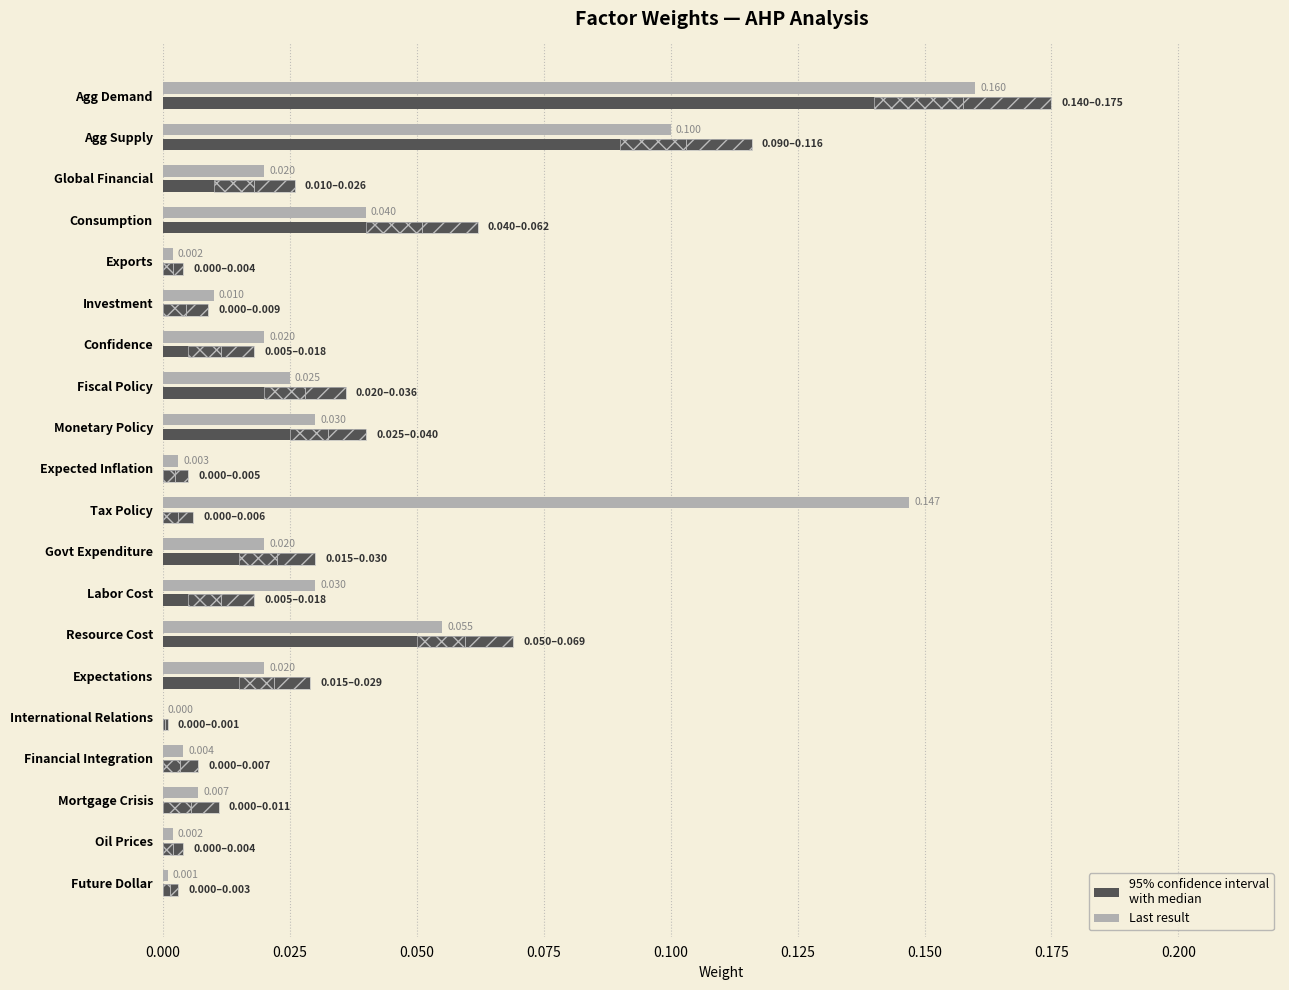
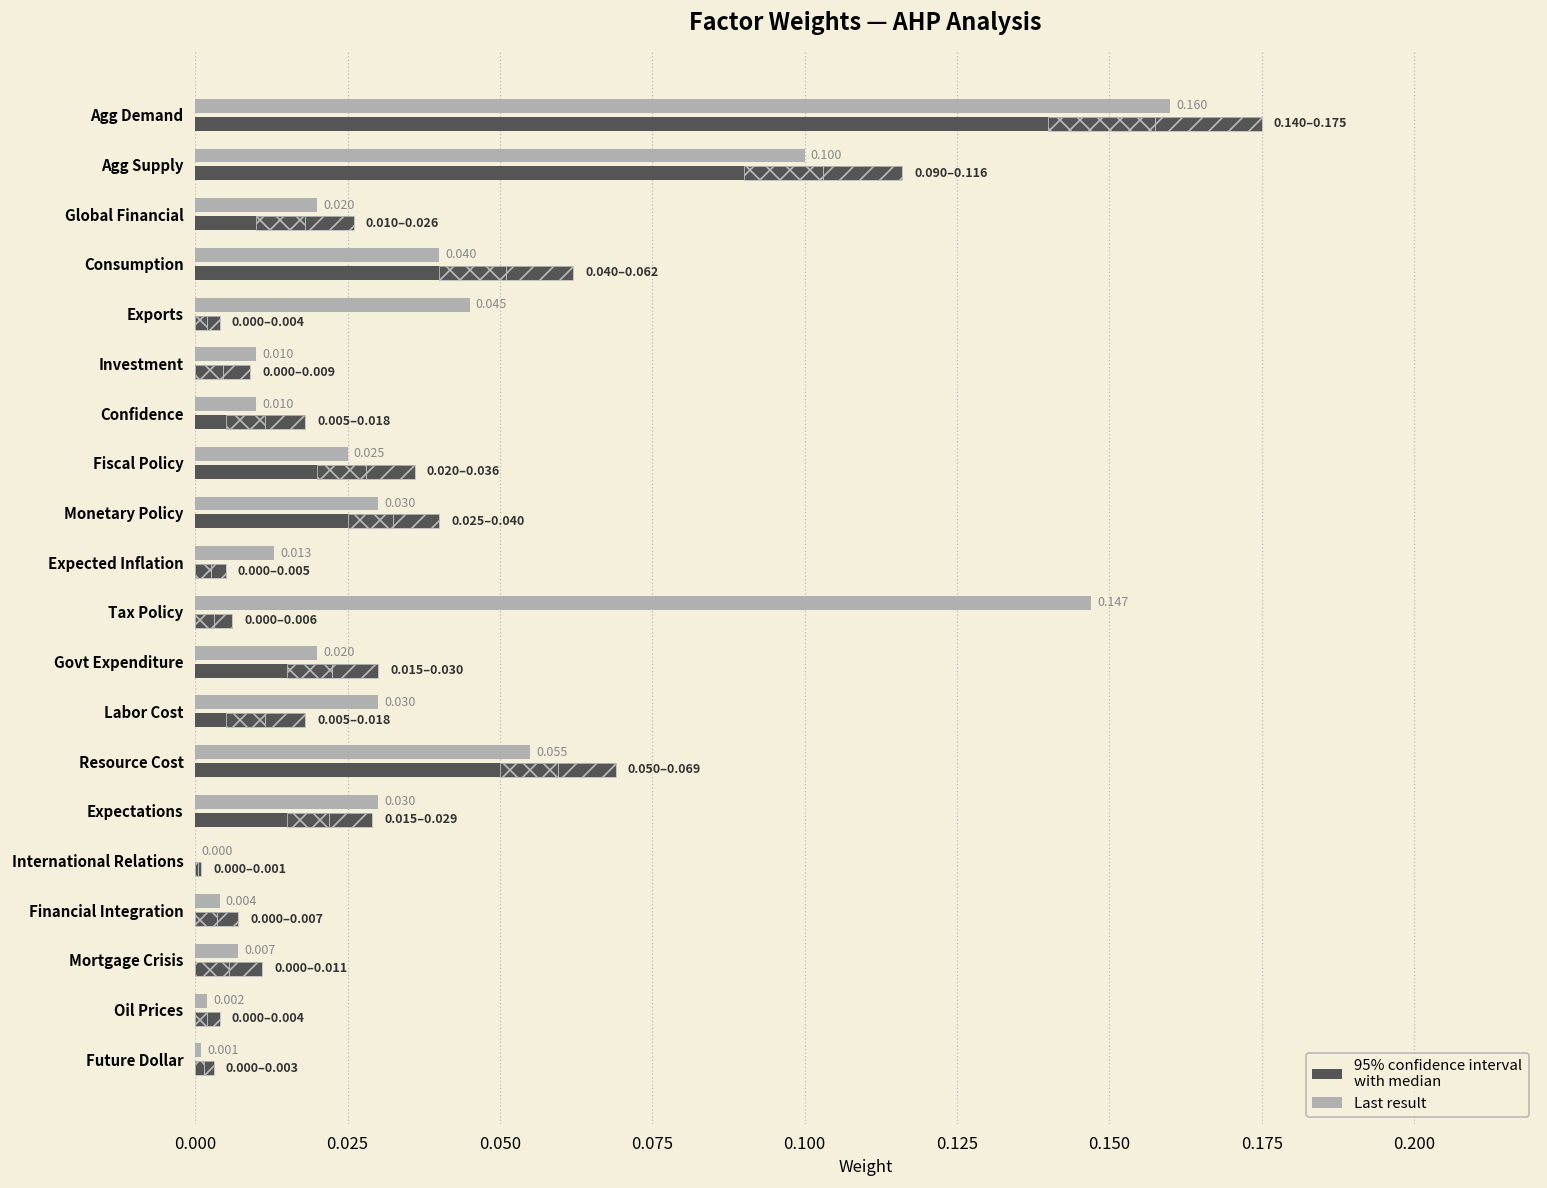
Last result, Exports: 0.002 -> 0.045
Last result, Confidence: 0.020 -> 0.010
Last result, Expected Inflation: 0.003 -> 0.013
Last result, Expectations: 0.020 -> 0.030
